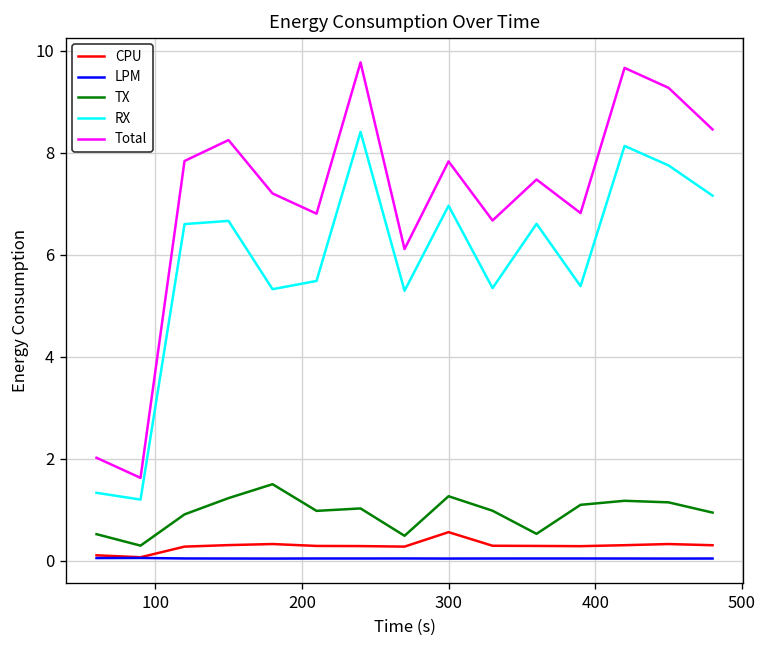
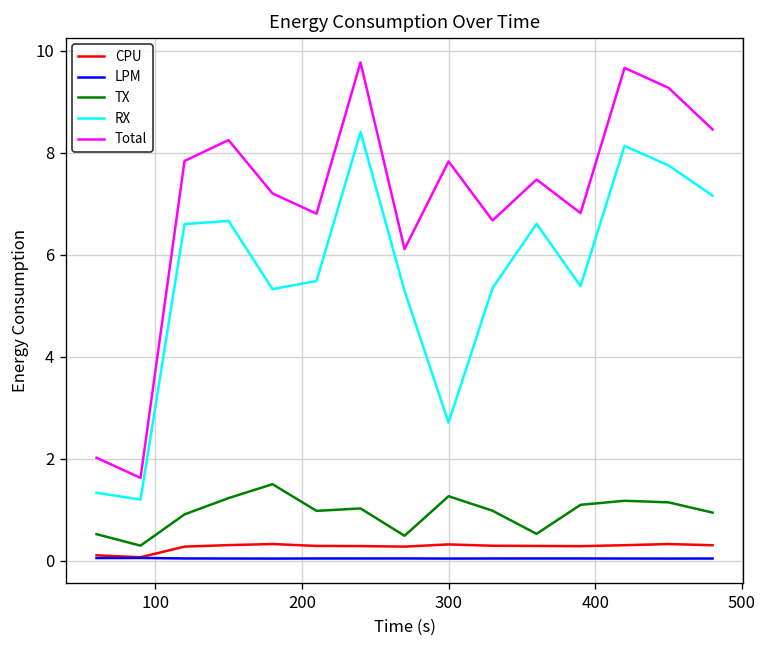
CPU, 300: 0.6 -> 0.3
RX, 300: 7.0 -> 2.7
